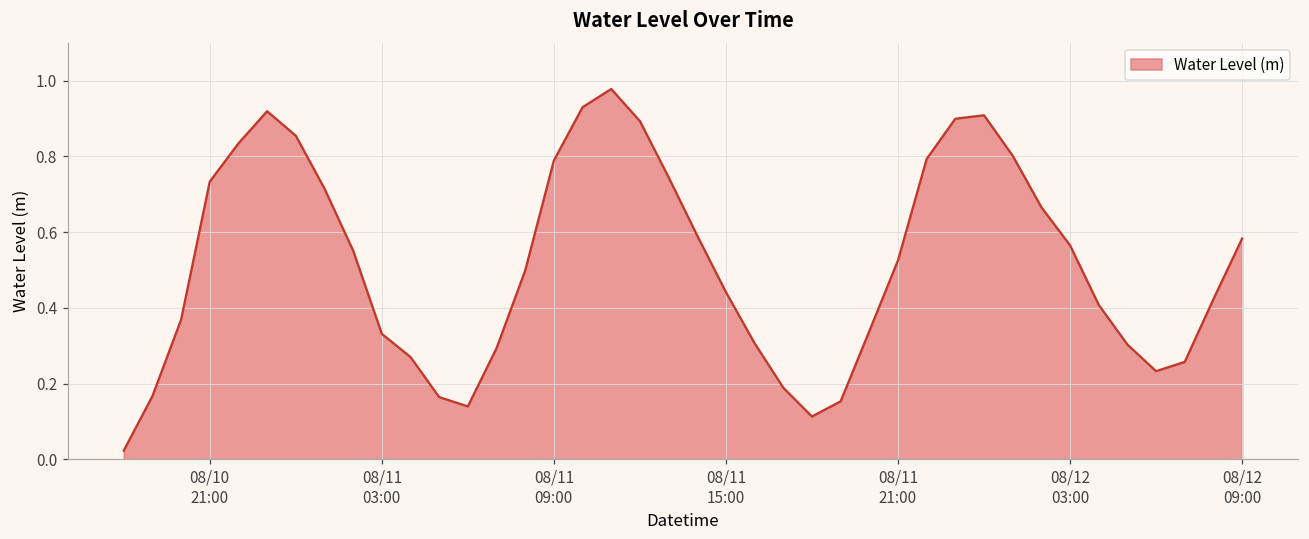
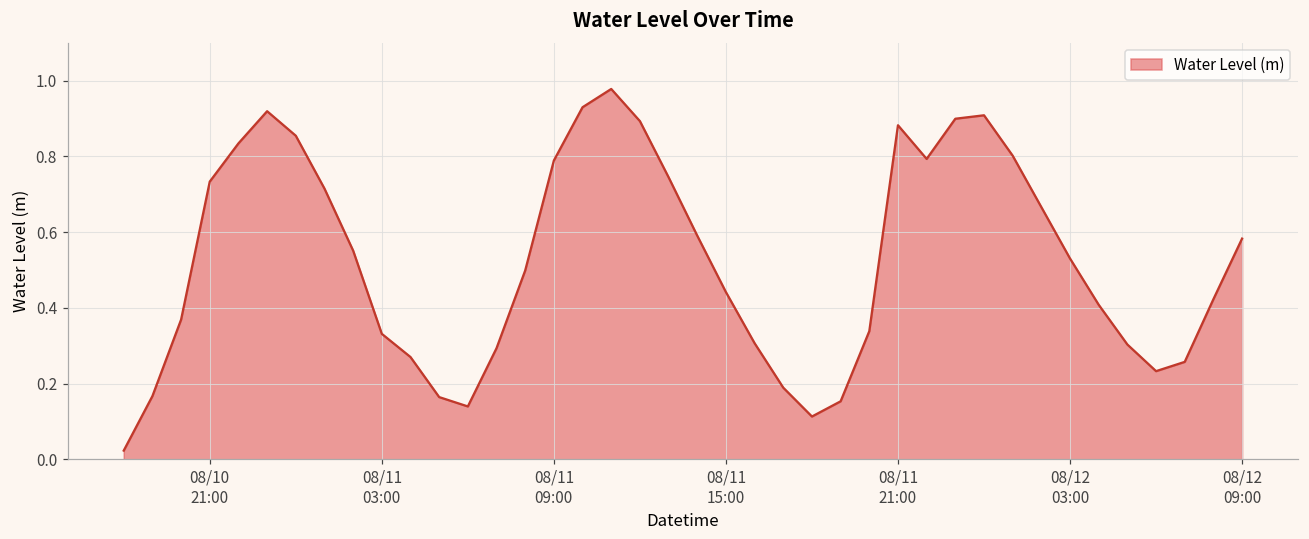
08/11 21:00: 0.53 -> 0.88
08/12 03:00: 0.57 -> 0.53
